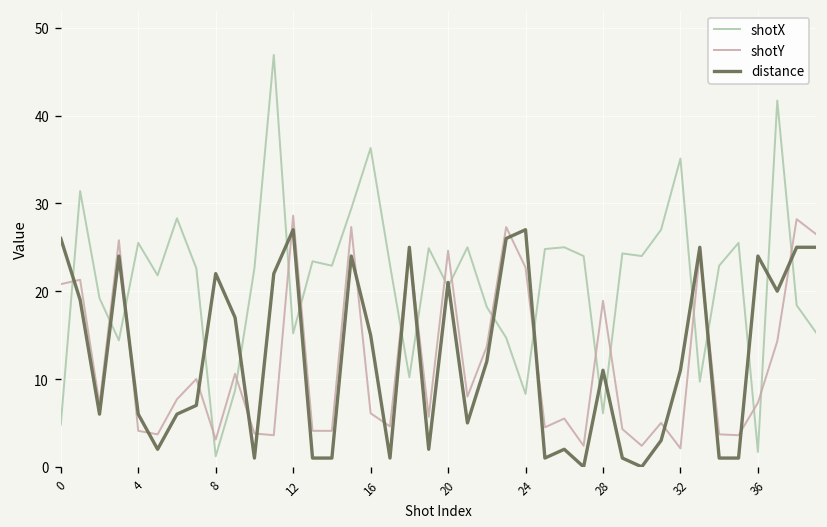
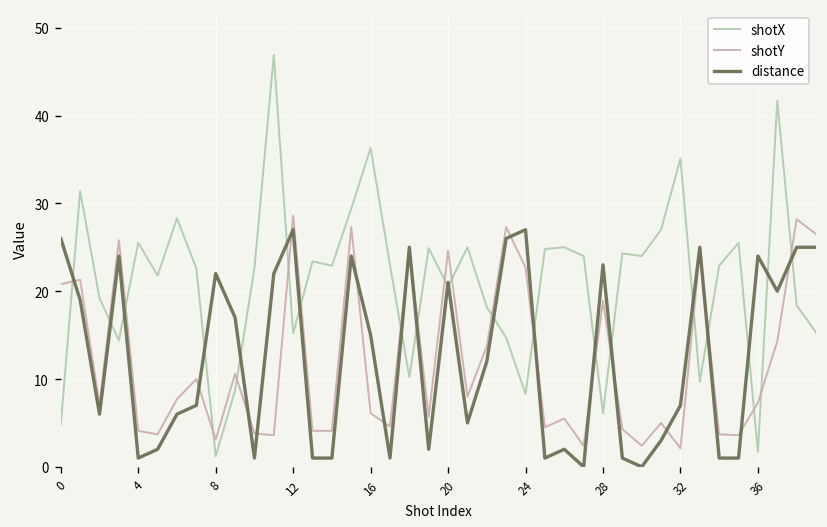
distance, 4: 6 -> 1
distance, 28: 11 -> 23
distance, 32: 11 -> 7
